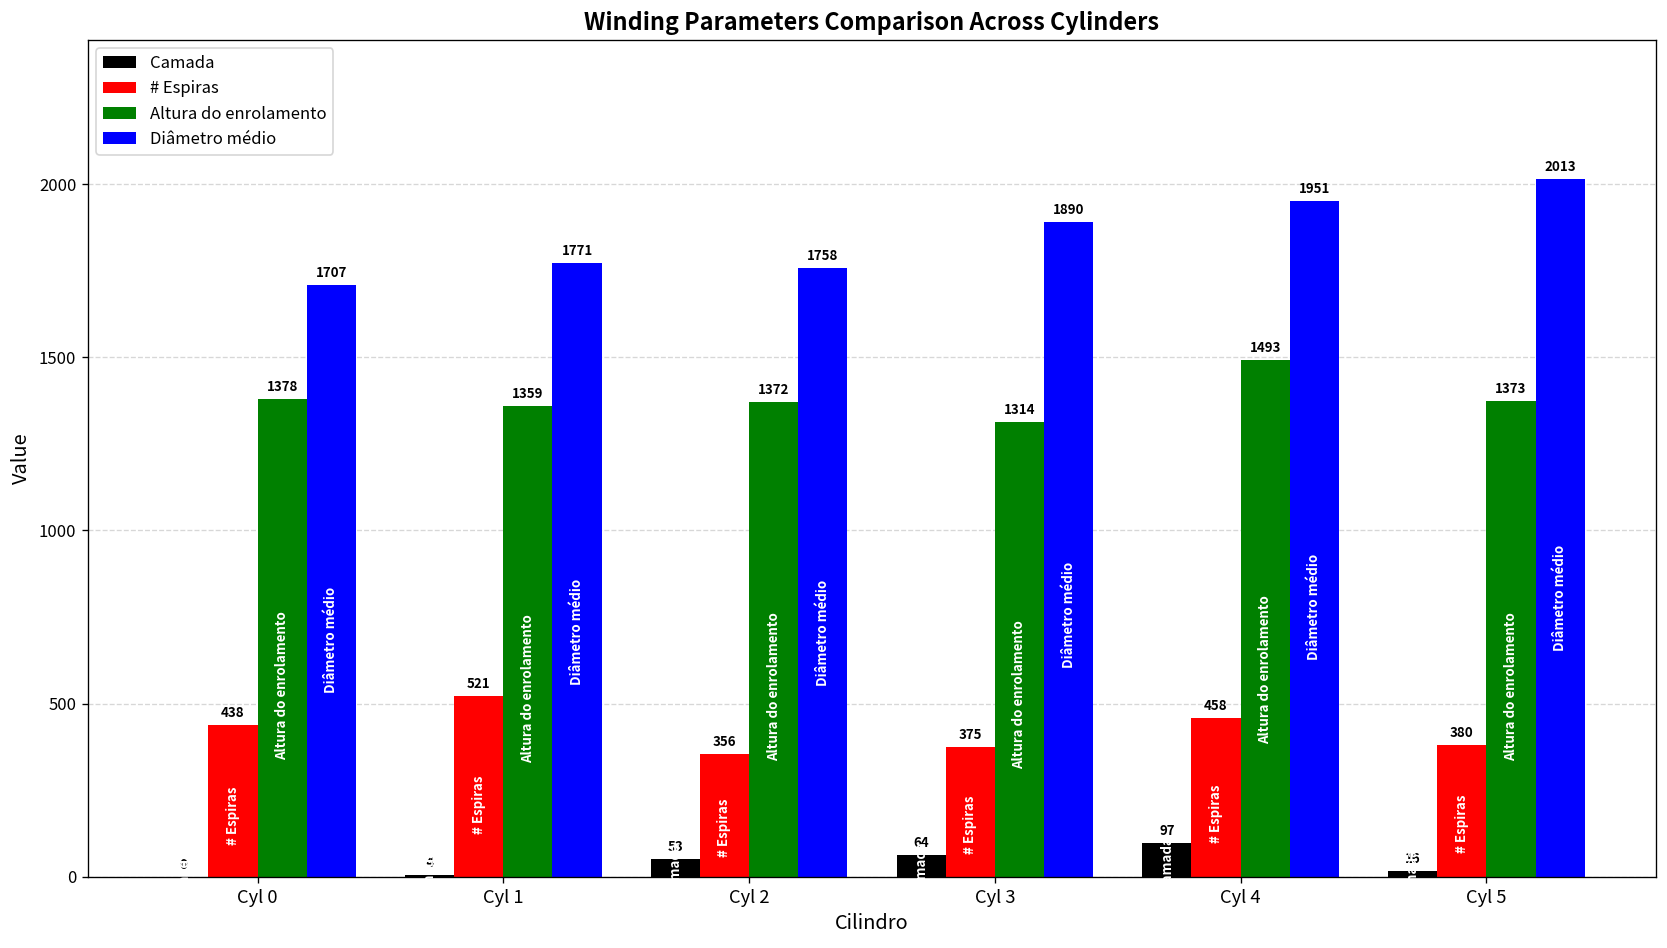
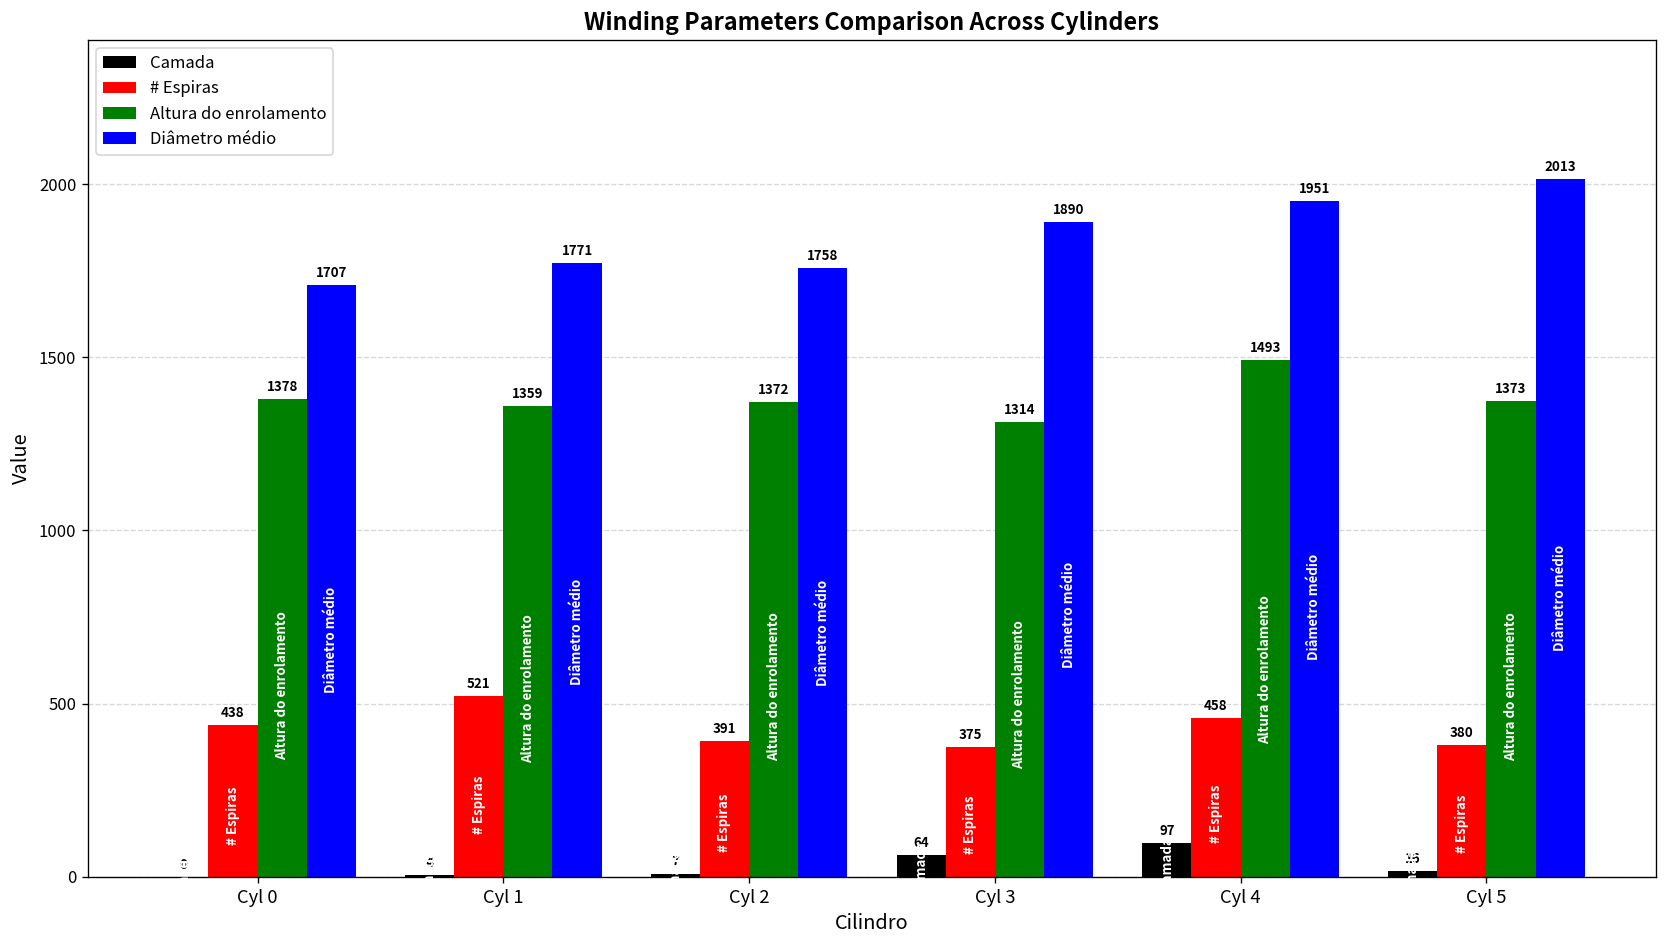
Camada, Cyl 2: 53 -> 7
# Espiras, Cyl 2: 356 -> 391
